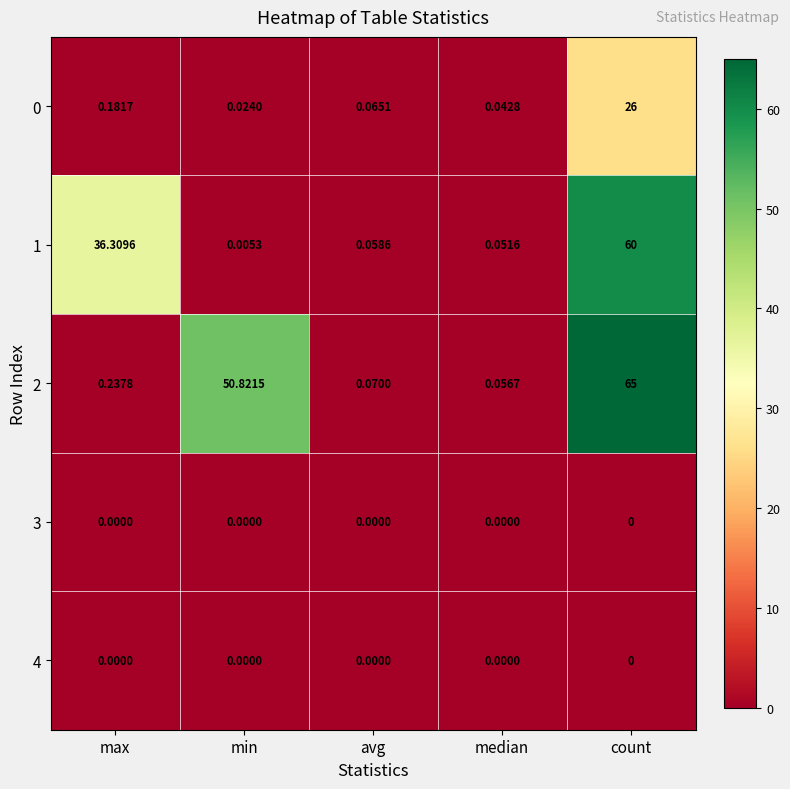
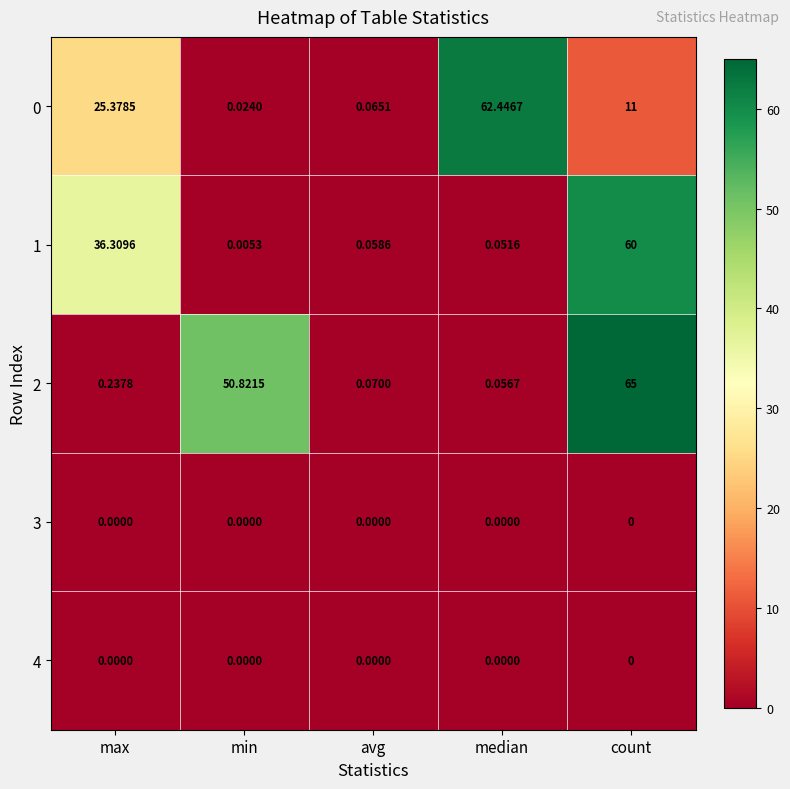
0, max: 0.1817 -> 25.3785
0, median: 0.0428 -> 62.4467
0, count: 26 -> 11
